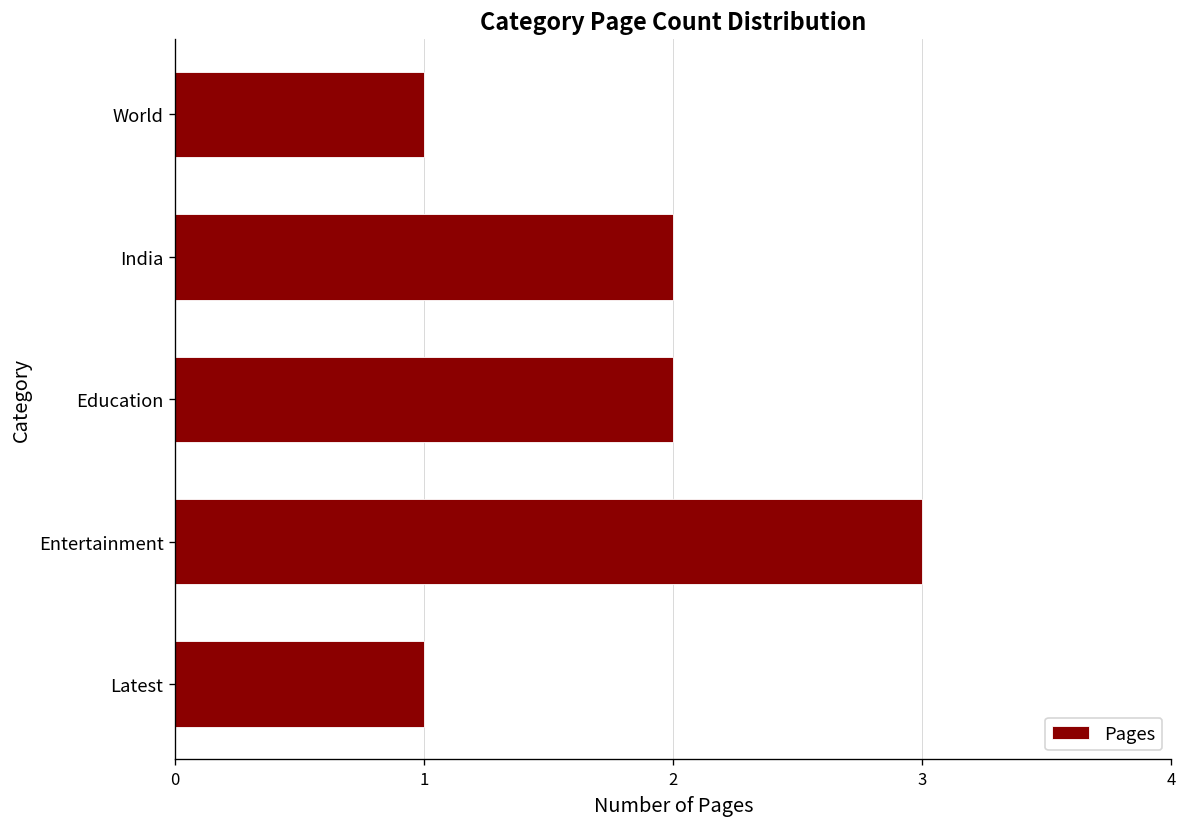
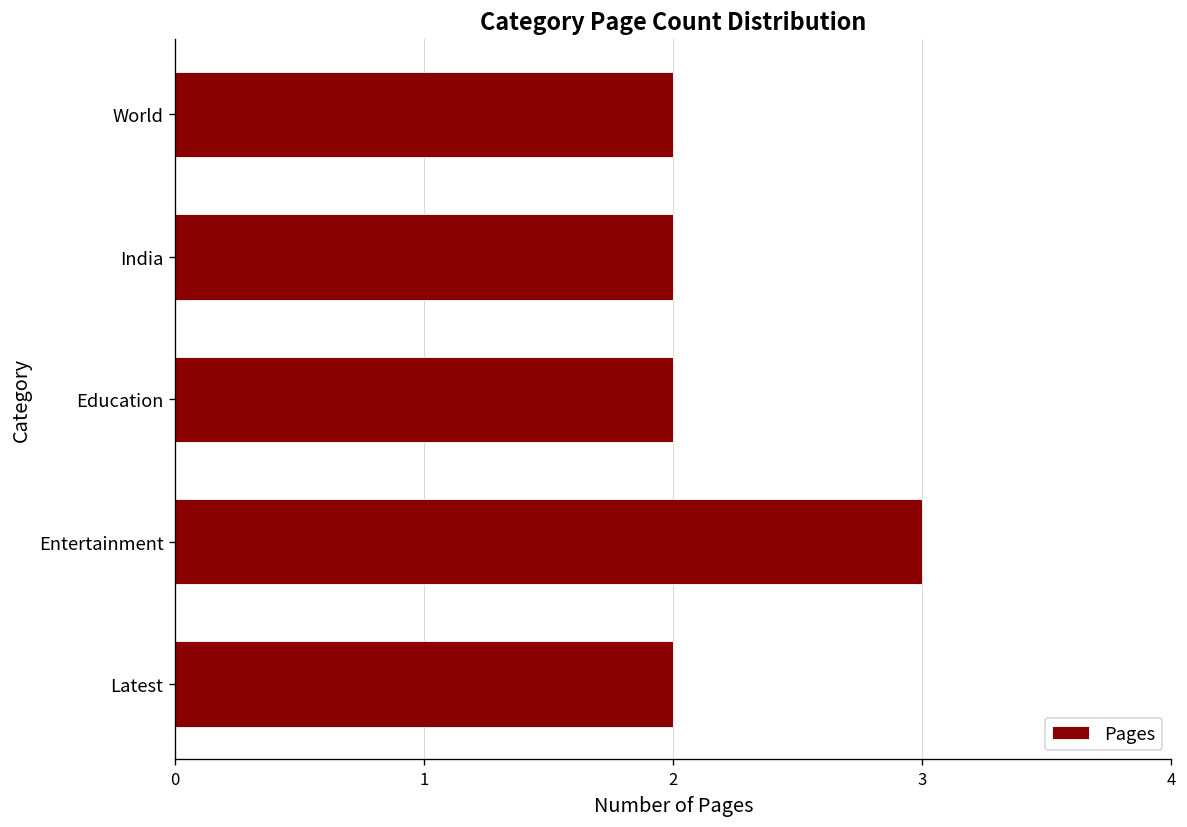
World: 1 -> 2
Latest: 1 -> 2
